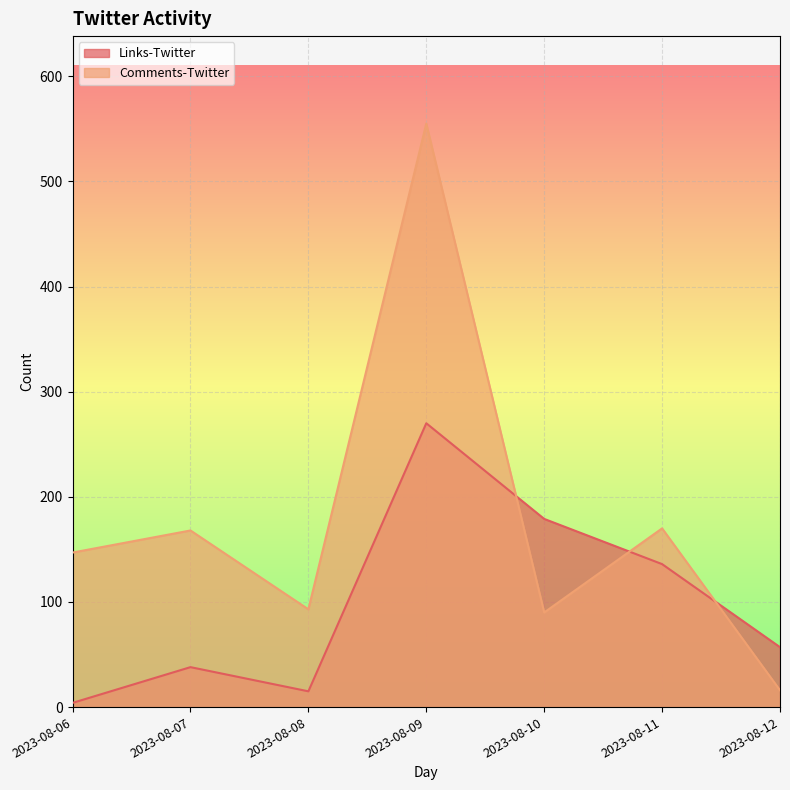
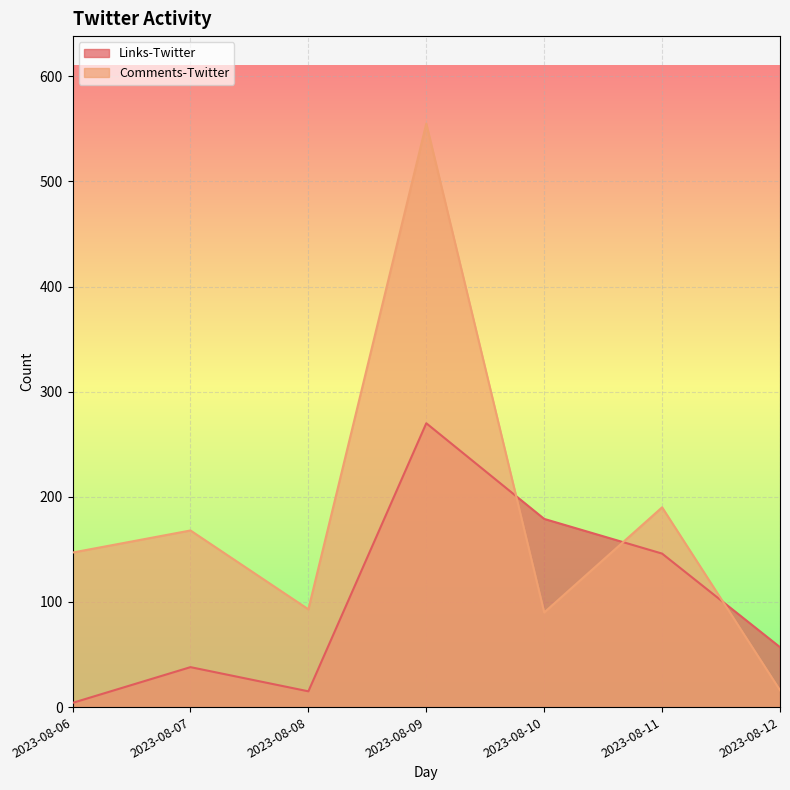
Links-Twitter, 2023-08-11: 136 -> 146
Comments-Twitter, 2023-08-11: 170 -> 190
